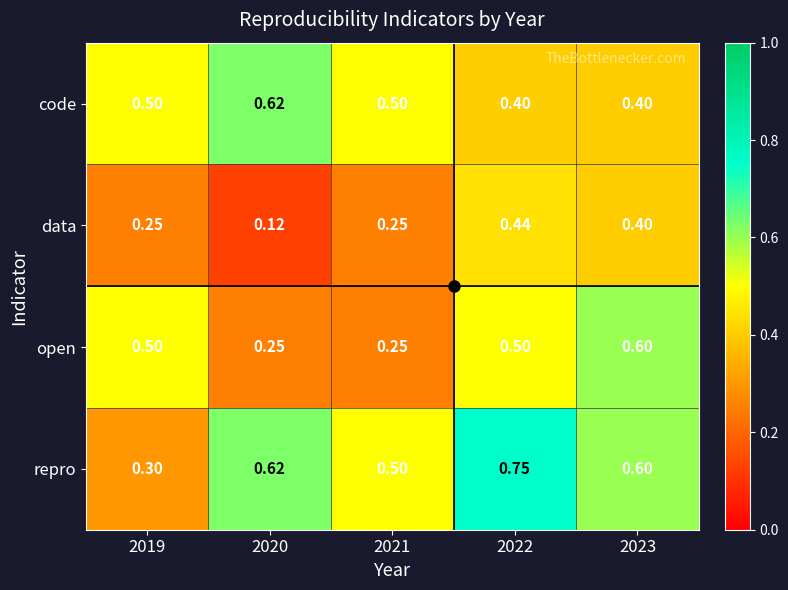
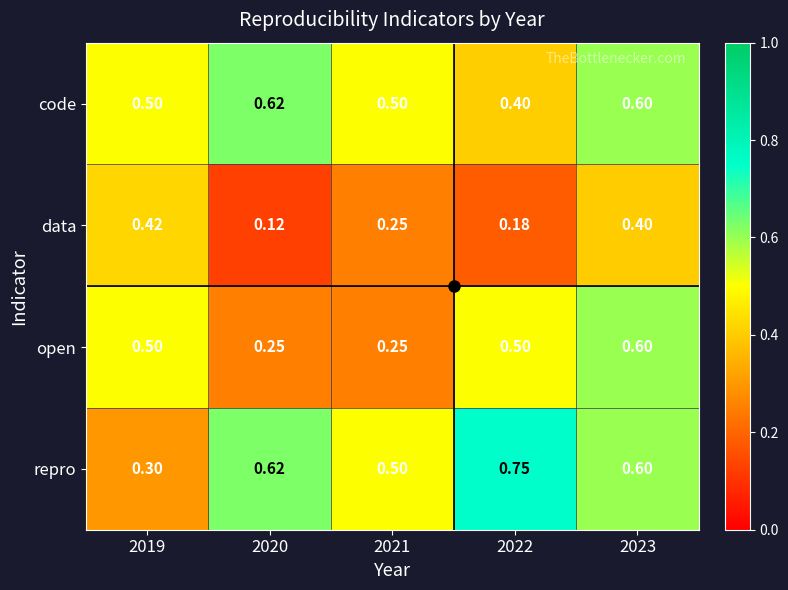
code, 2023: 0.40 -> 0.60
data, 2019: 0.25 -> 0.42
data, 2022: 0.44 -> 0.18
